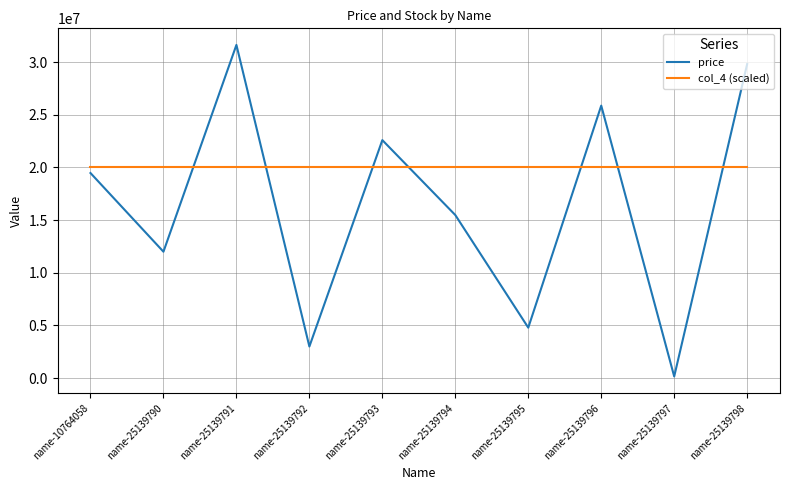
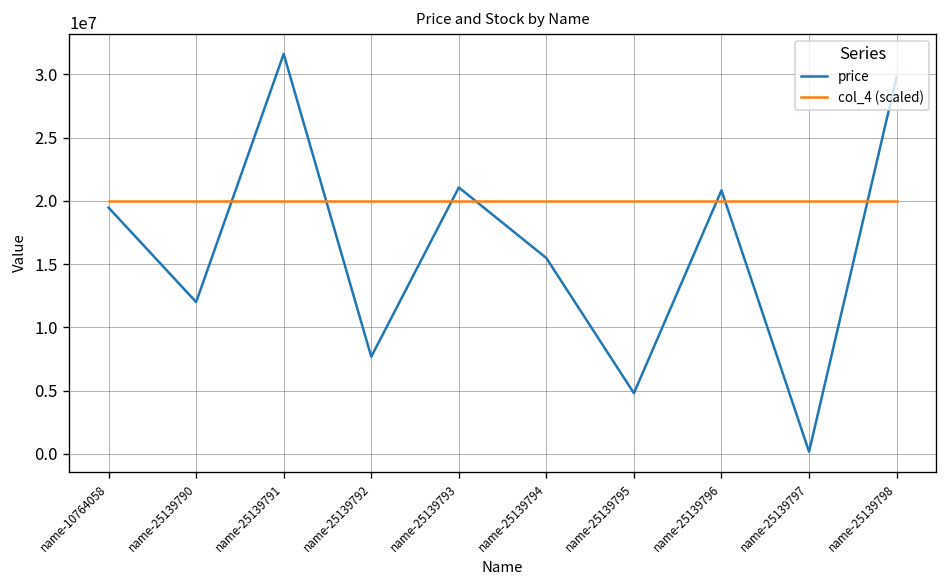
price, name-25139792: 3000000 -> 7700000
price, name-25139793: 22600000 -> 21100000
price, name-25139796: 25900000 -> 20800000
